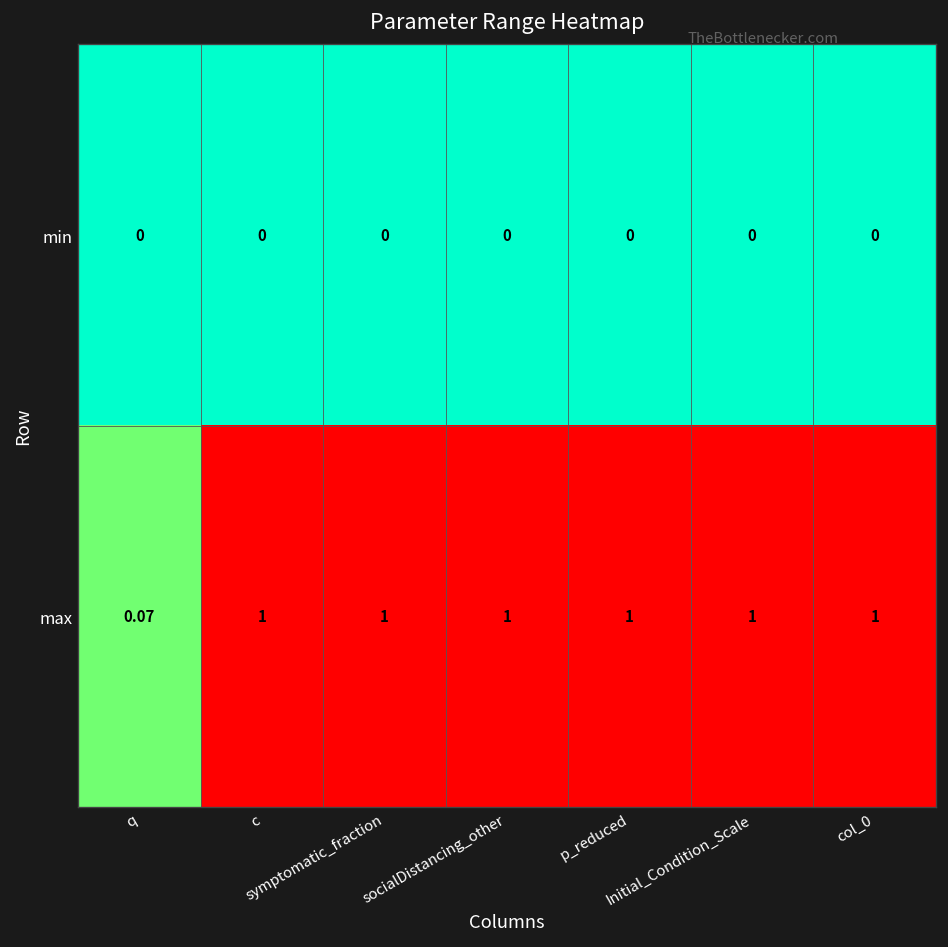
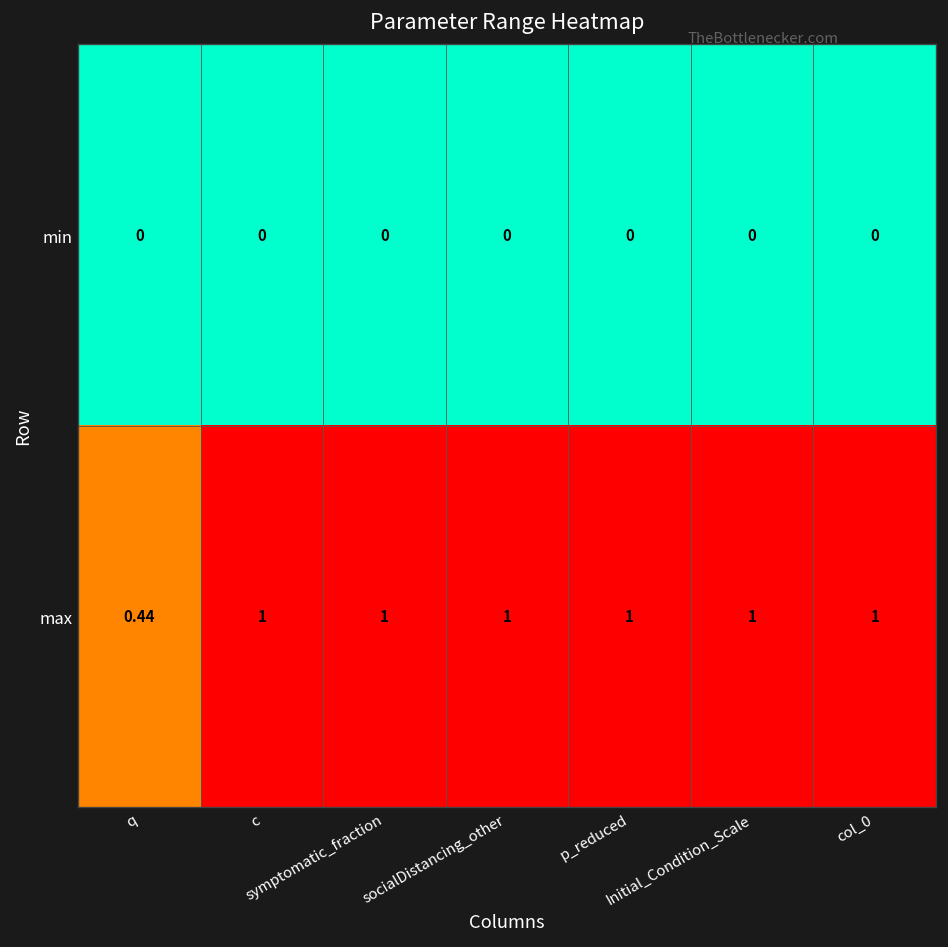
max, q: 0.07 -> 0.44
